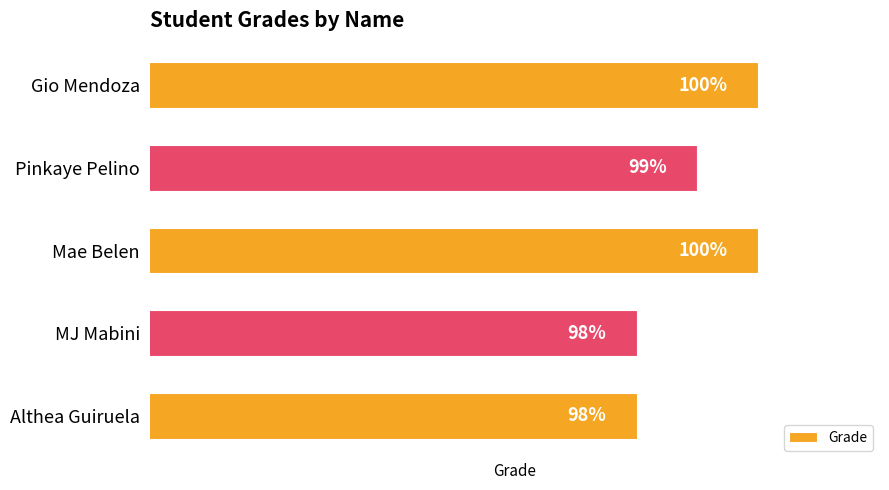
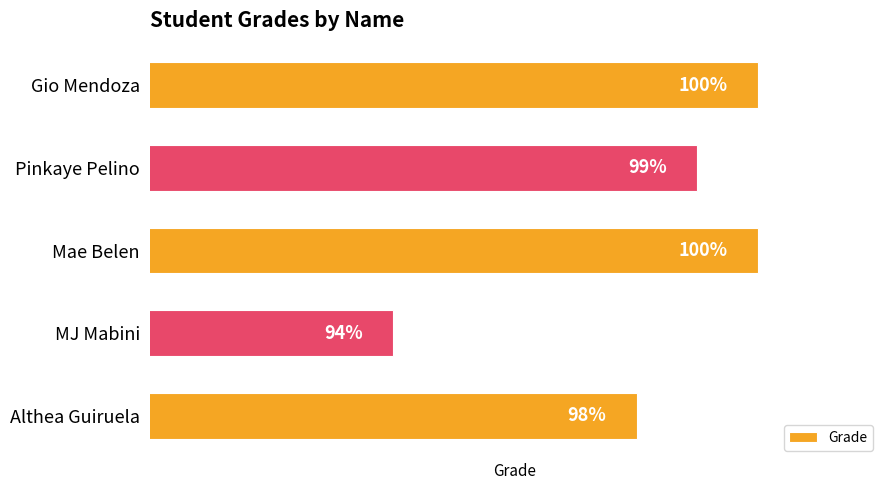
MJ Mabini: 98% -> 94%
